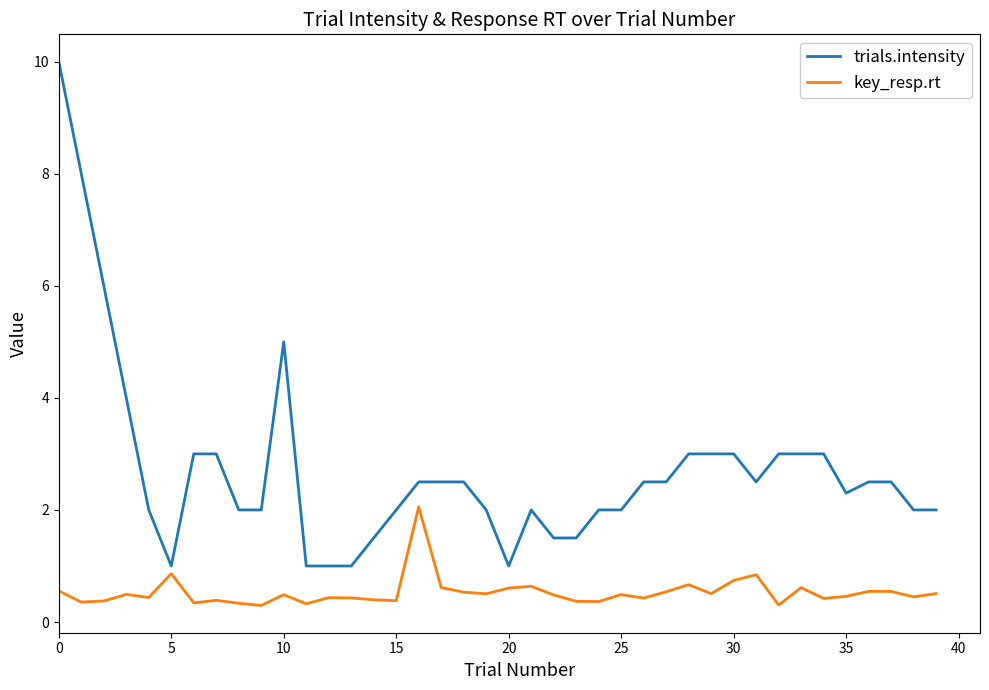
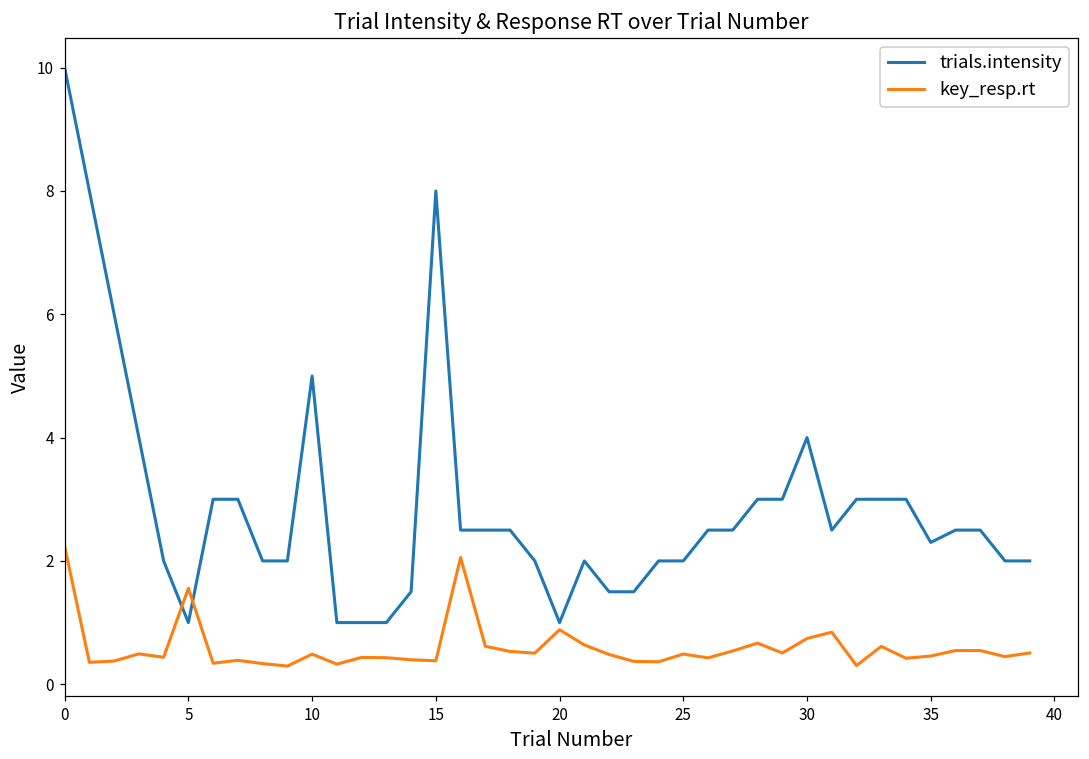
key_resp.rt, 0: 0.6 -> 2.2
key_resp.rt, 5: 0.9 -> 1.6
trials.intensity, 15: 2 -> 8
key_resp.rt, 20: 0.6 -> 0.9
trials.intensity, 30: 3 -> 4
